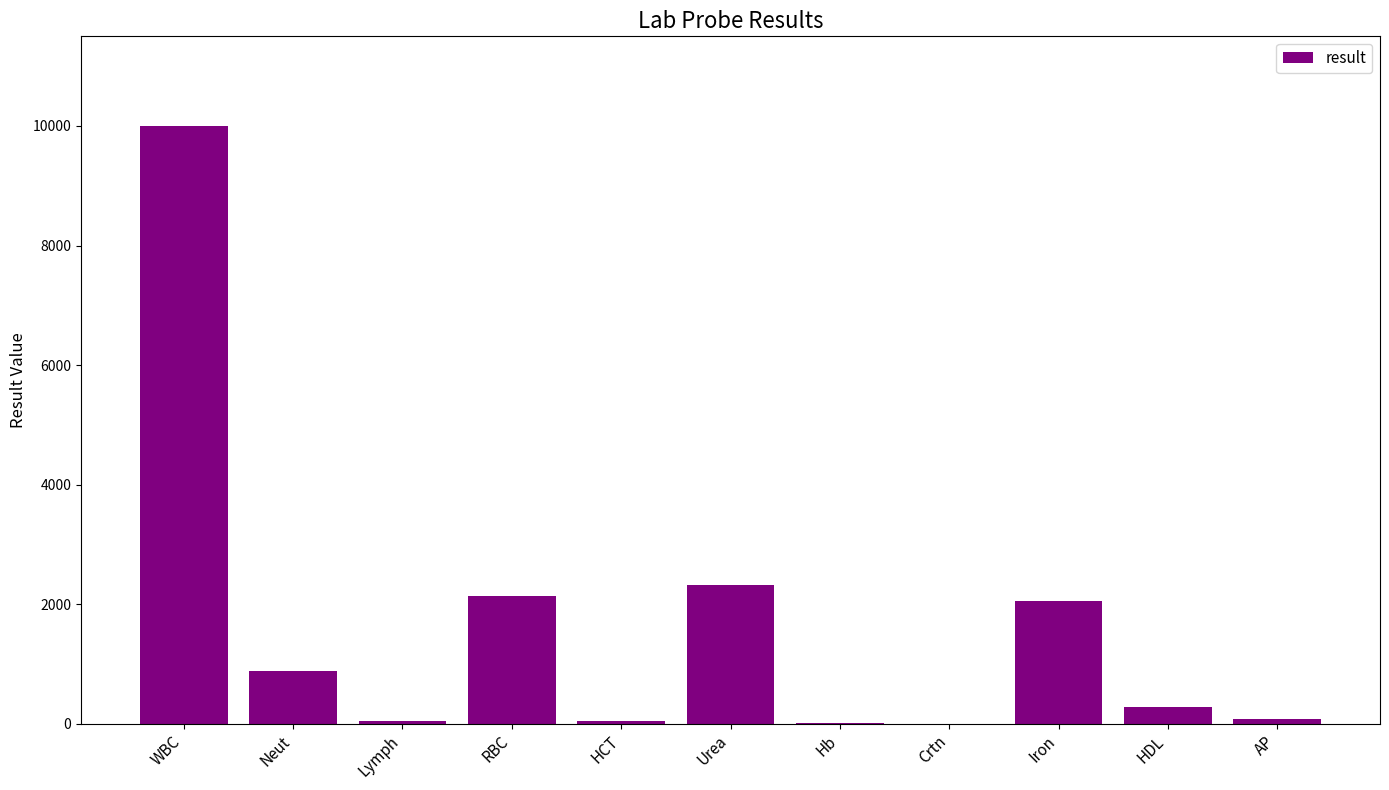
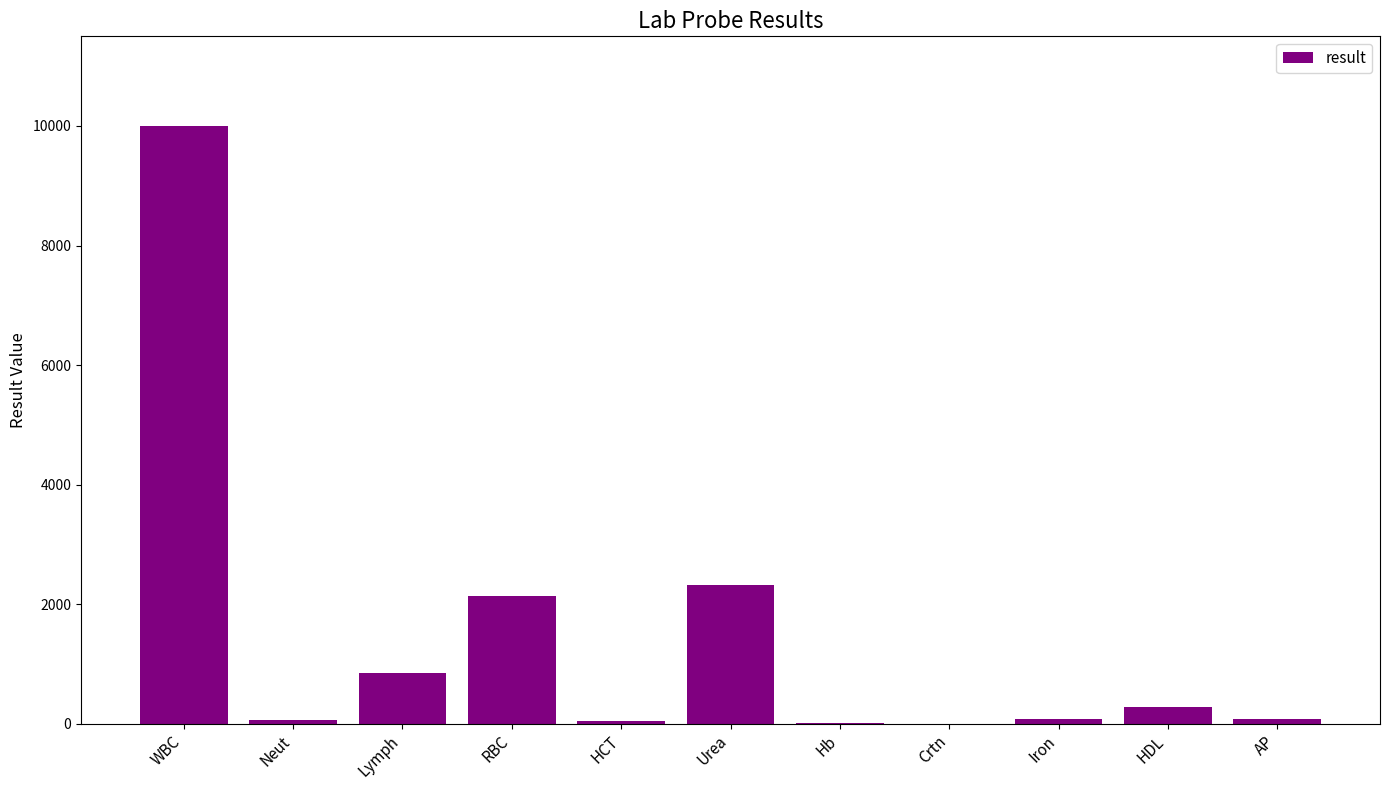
Neut: 900 -> 100
Lymph: 0 -> 800
Iron: 2100 -> 100
